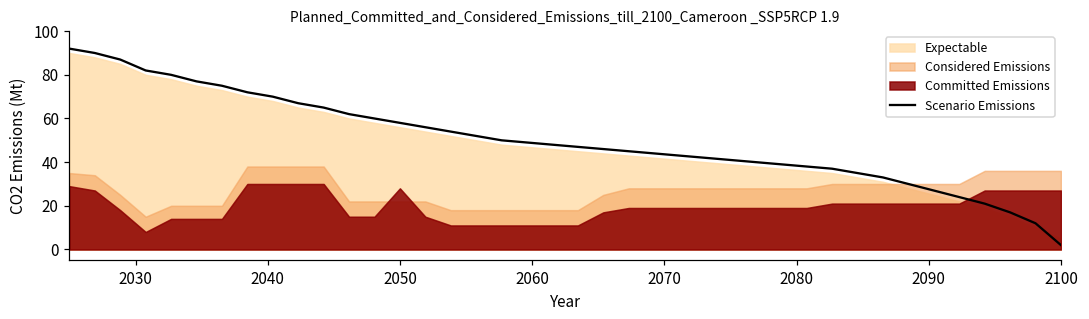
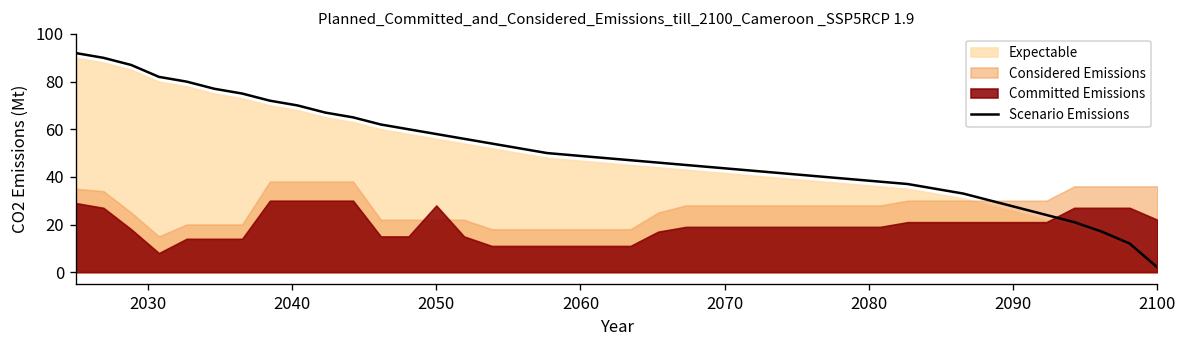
Committed Emissions, 2100: 27 -> 22
